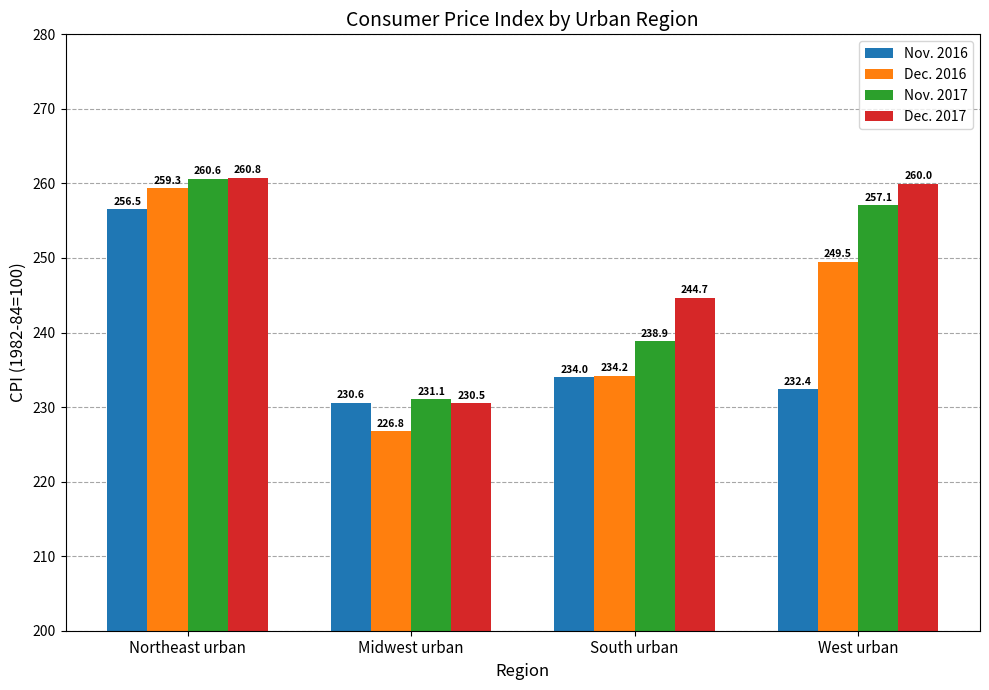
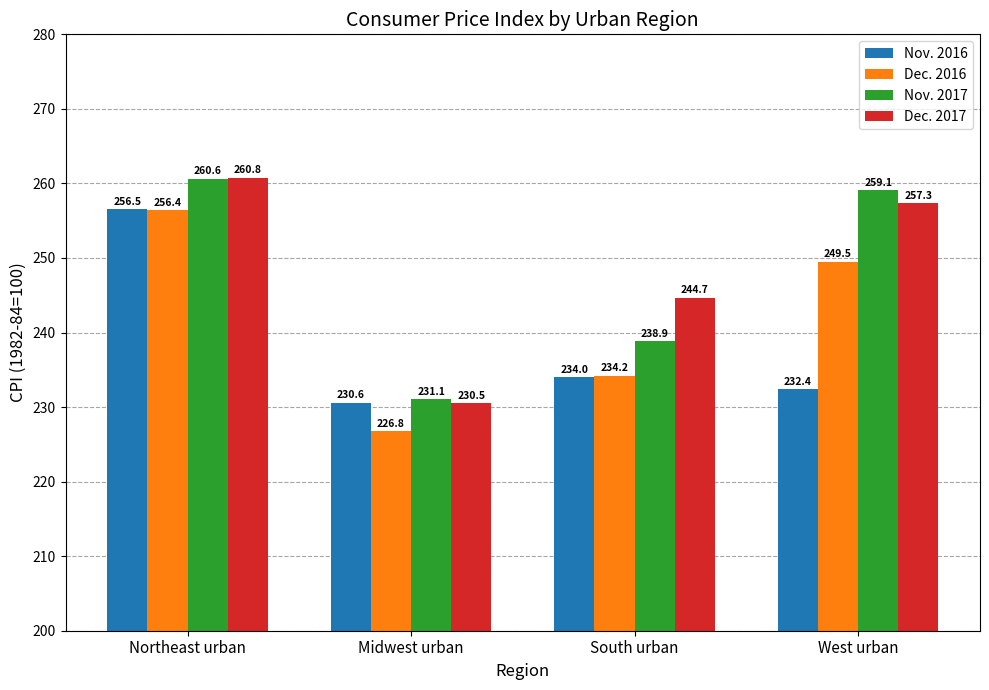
Dec. 2016, Northeast urban: 259.3 -> 256.4
Nov. 2017, West urban: 257.1 -> 259.1
Dec. 2017, West urban: 260.0 -> 257.3
